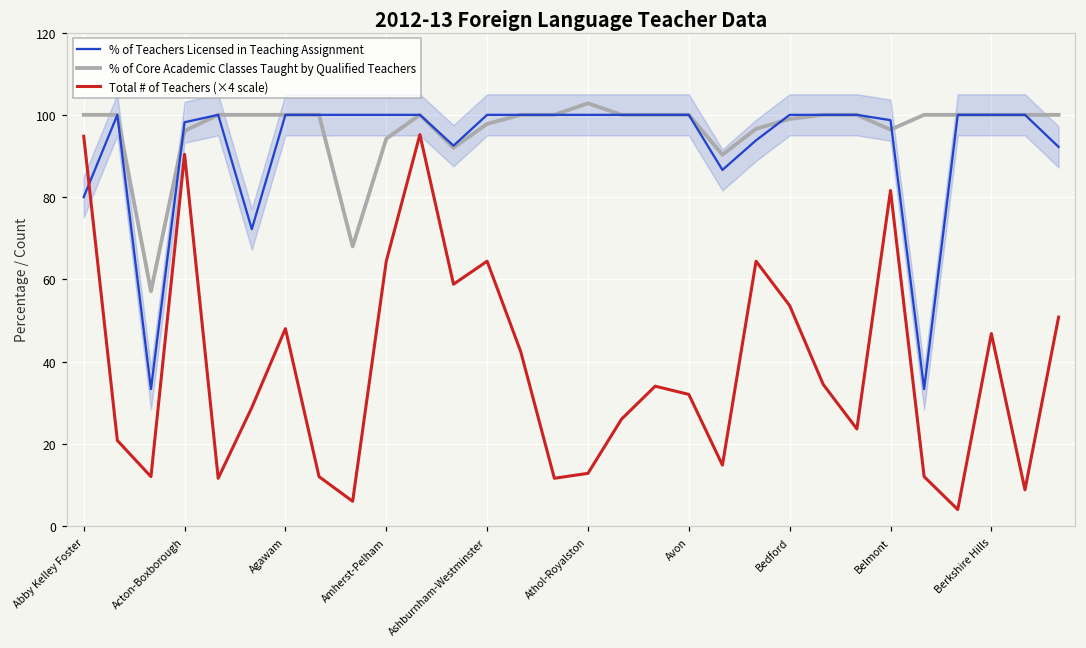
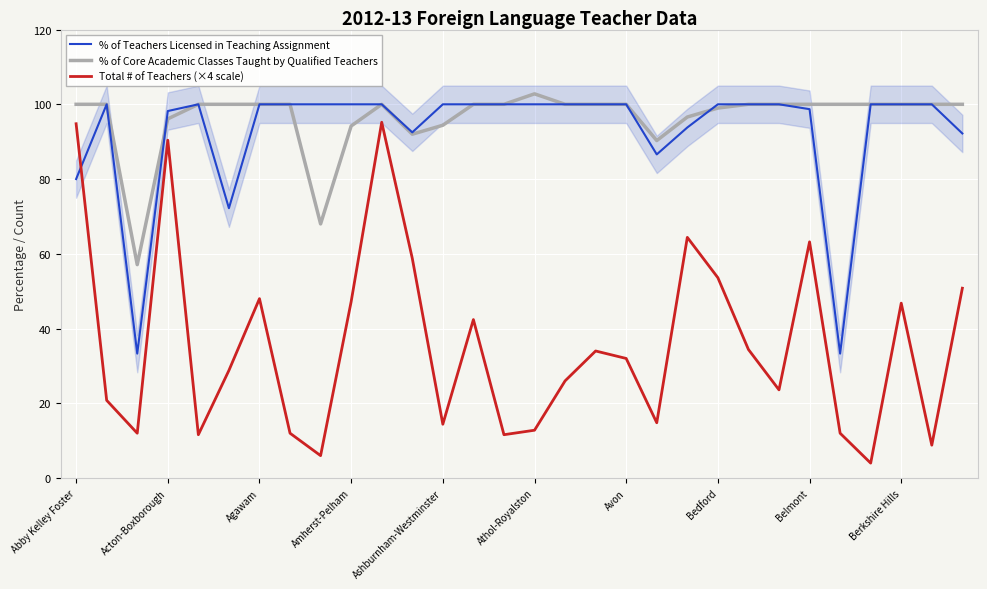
Total # of Teachers (×4 scale), Amherst-Pelham: 64 -> 47
% of Core Academic Classes Taught by Qualified Teachers, Ashburnham-Westminster: 98 -> 94
Total # of Teachers (×4 scale), Ashburnham-Westminster: 64 -> 14
% of Core Academic Classes Taught by Qualified Teachers, Belmont: 96 -> 100
Total # of Teachers (×4 scale), Belmont: 82 -> 63
